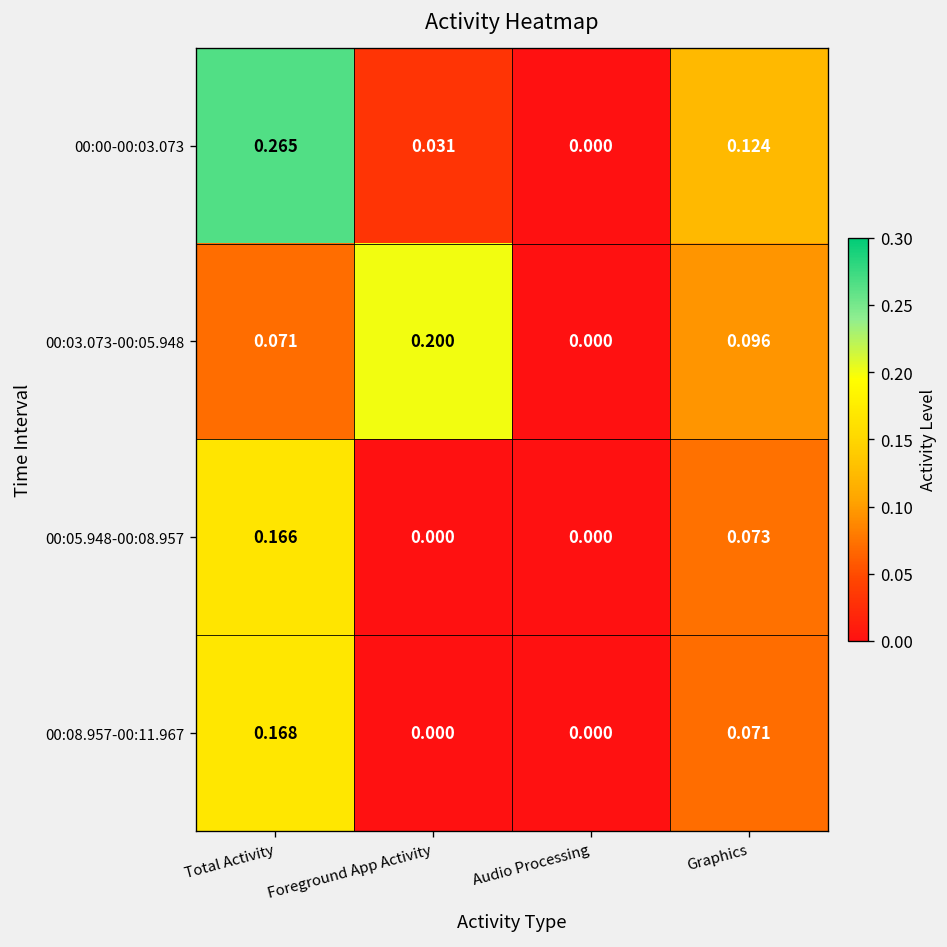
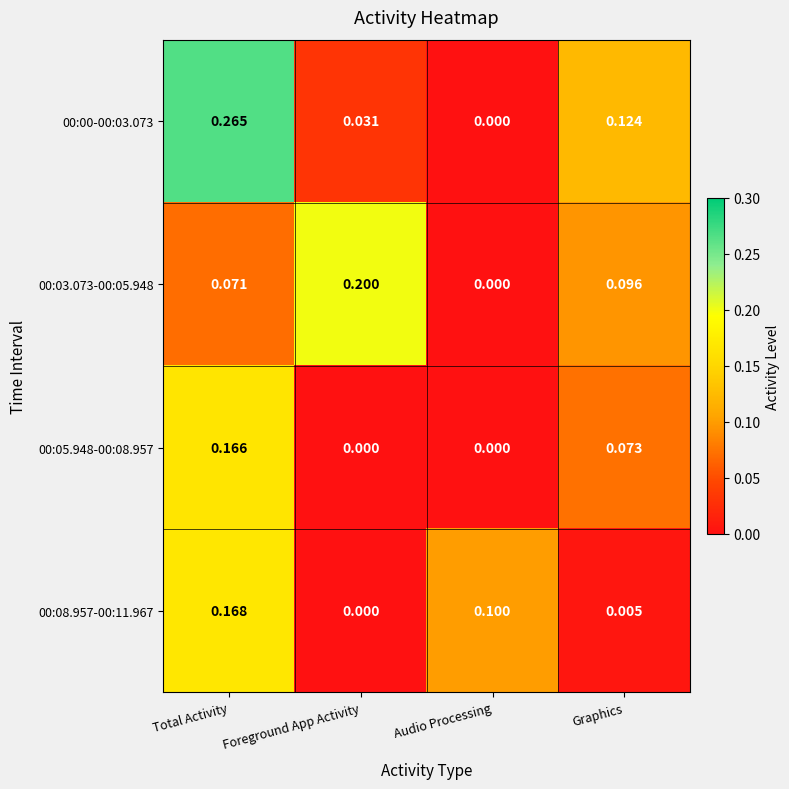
00:08.957-00:11.967, Audio Processing: 0.000 -> 0.100
00:08.957-00:11.967, Graphics: 0.071 -> 0.005
